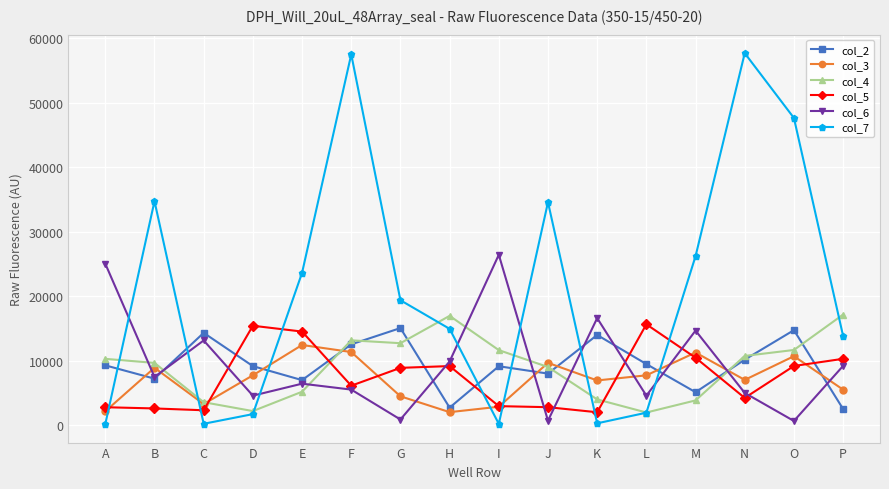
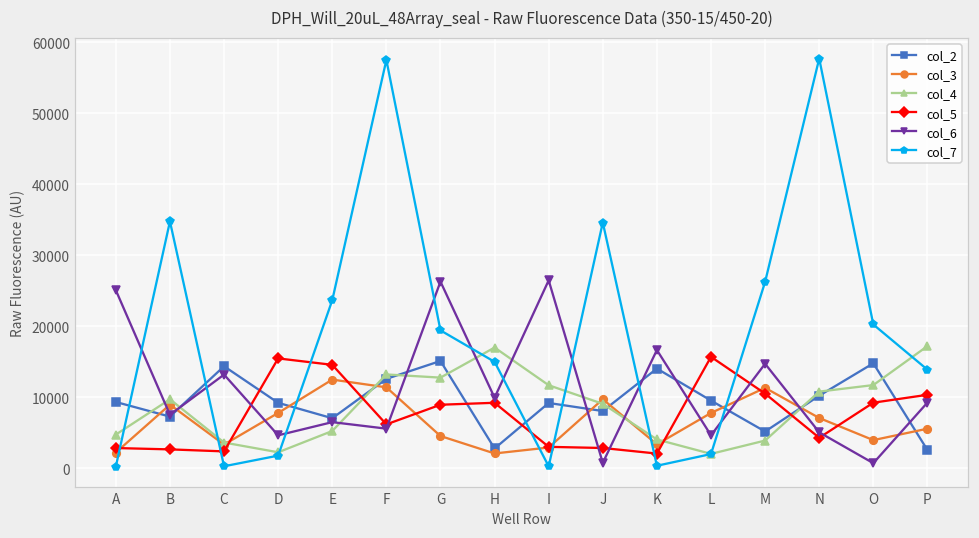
col_4, A: 10000 -> 5000
col_6, G: 1000 -> 26000
col_3, K: 7000 -> 3000
col_3, O: 11000 -> 4000
col_7, O: 48000 -> 20000
